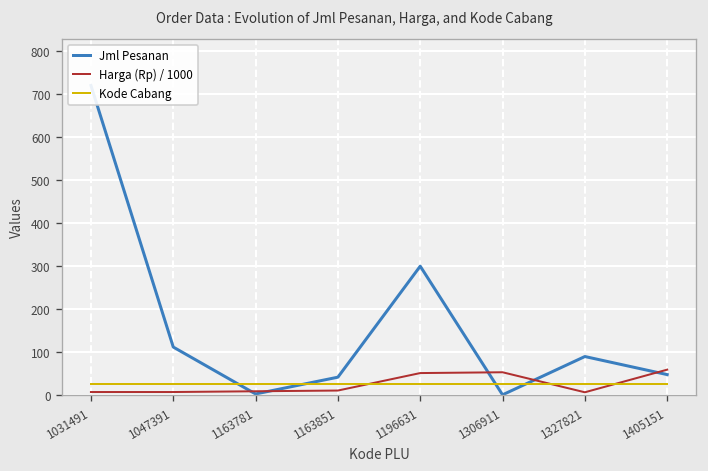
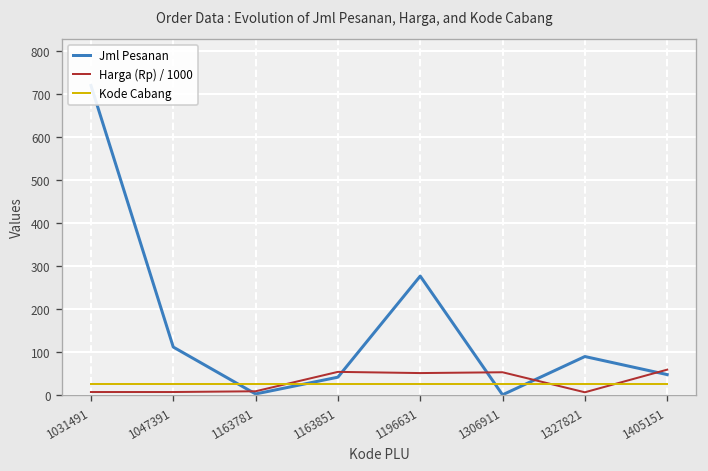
Harga (Rp) / 1000, 1163851: 10 -> 50
Jml Pesanan, 1196631: 300 -> 280
